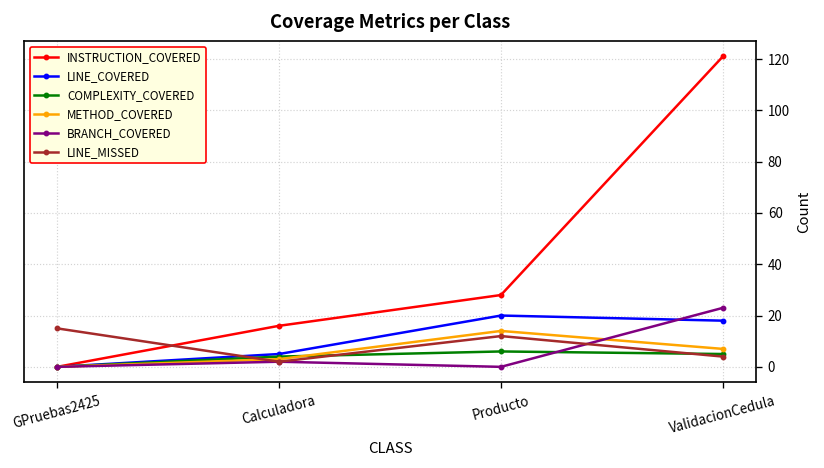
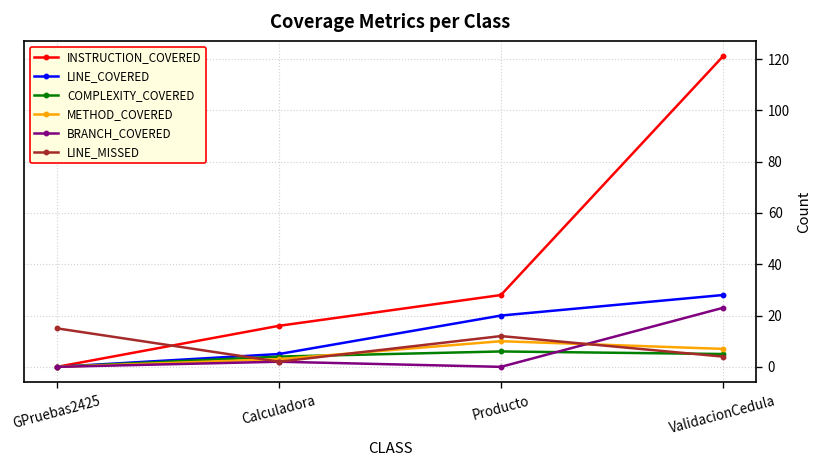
METHOD_COVERED, Producto: 14 -> 10
LINE_COVERED, ValidacionCedula: 18 -> 28
